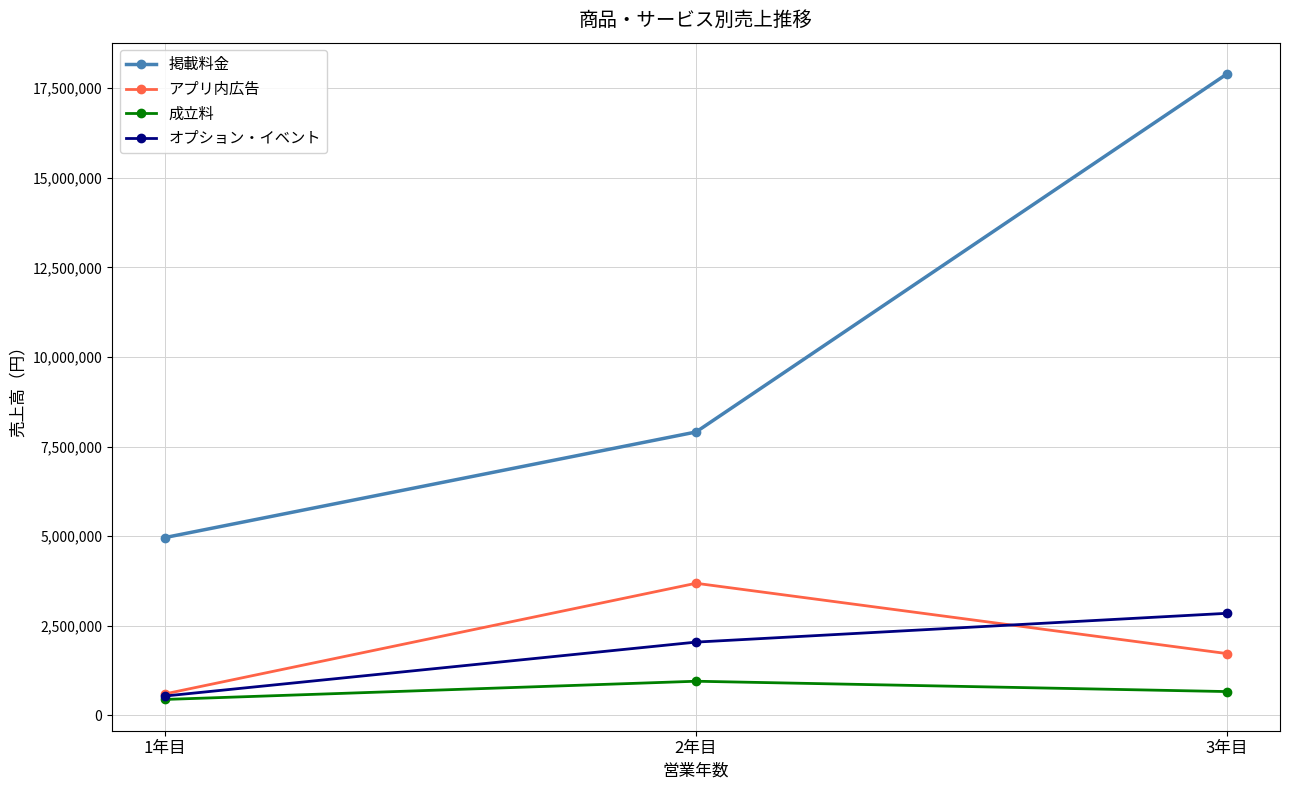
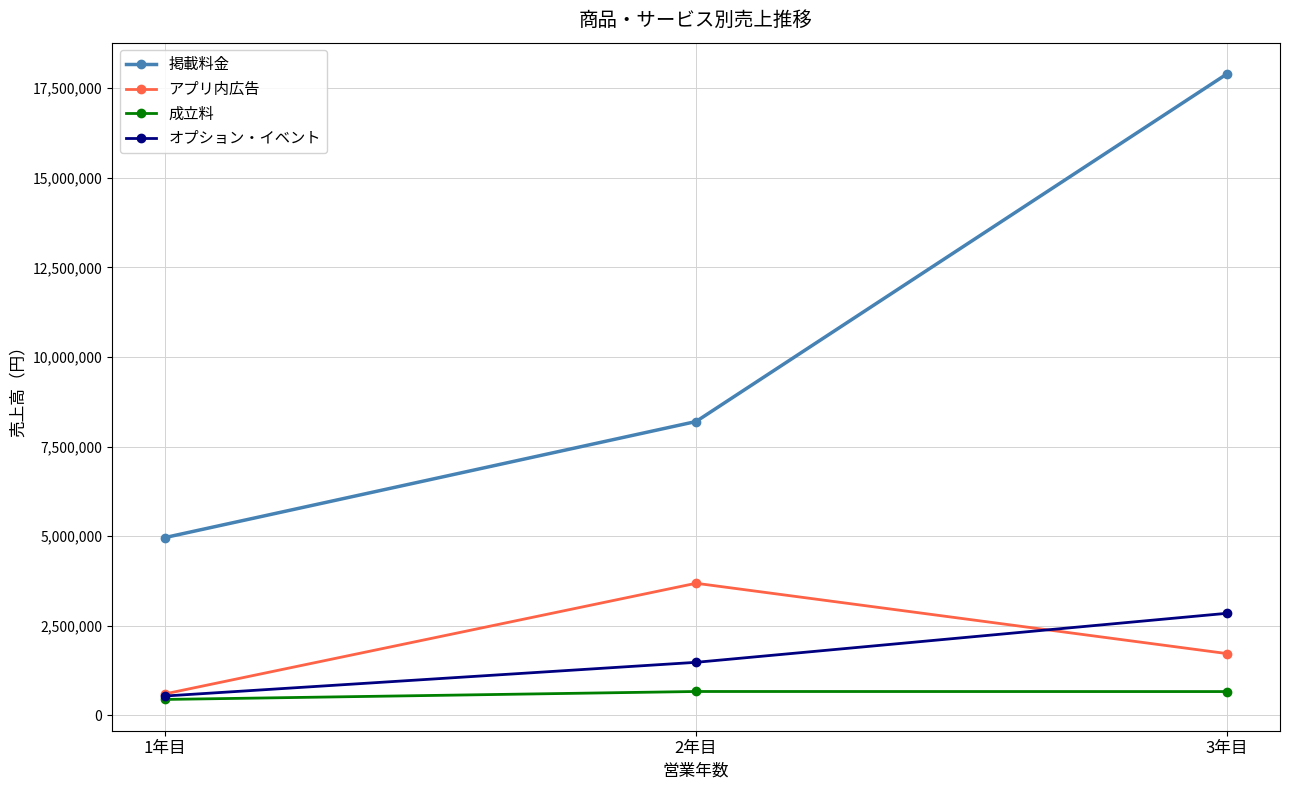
掲載料金, 2年目: 7,900,000 -> 8,200,000
成立料, 2年目: 1,000,000 -> 700,000
オプション・イベント, 2年目: 2,000,000 -> 1,500,000
